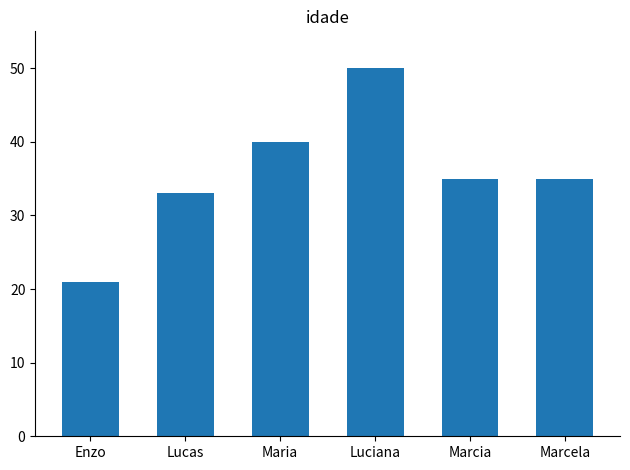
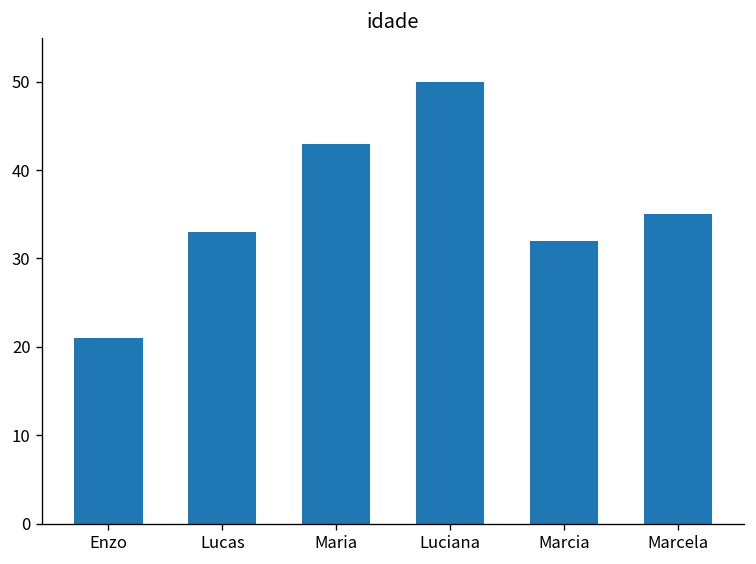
Maria: 40 -> 43
Marcia: 35 -> 32
